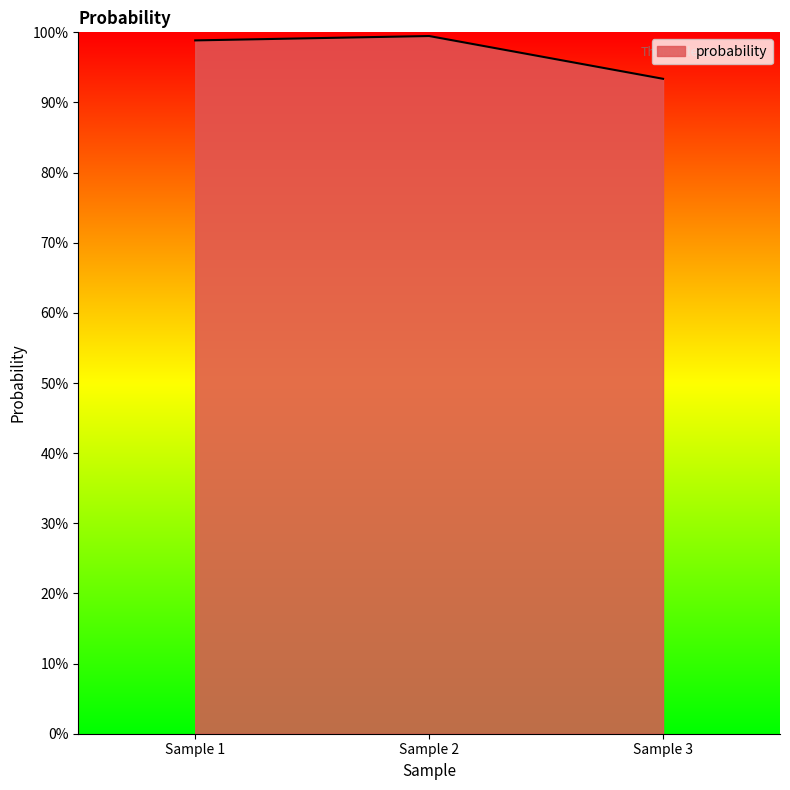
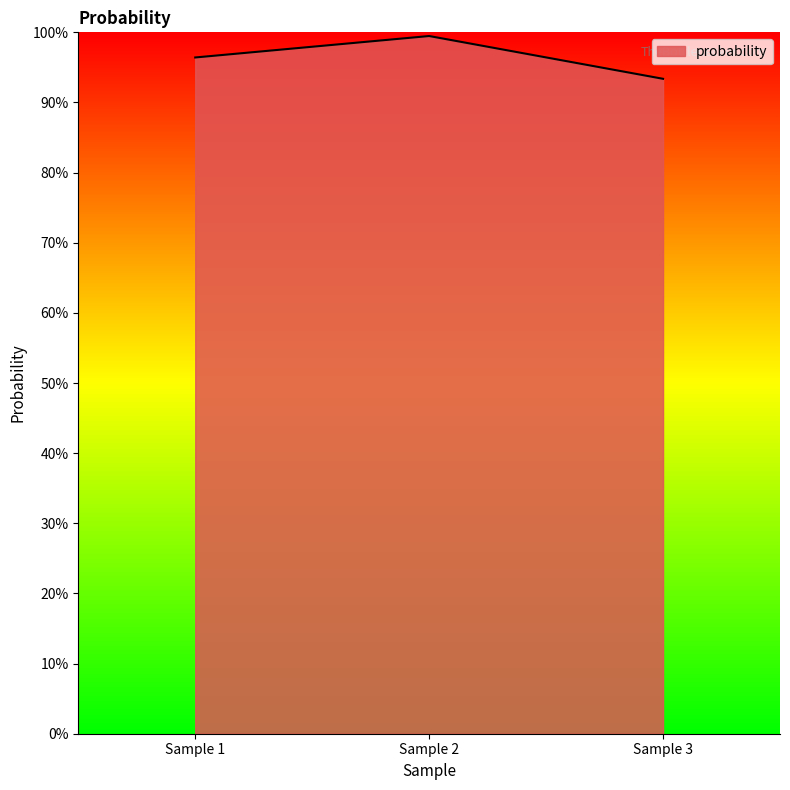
Sample 1: 99% -> 96%
